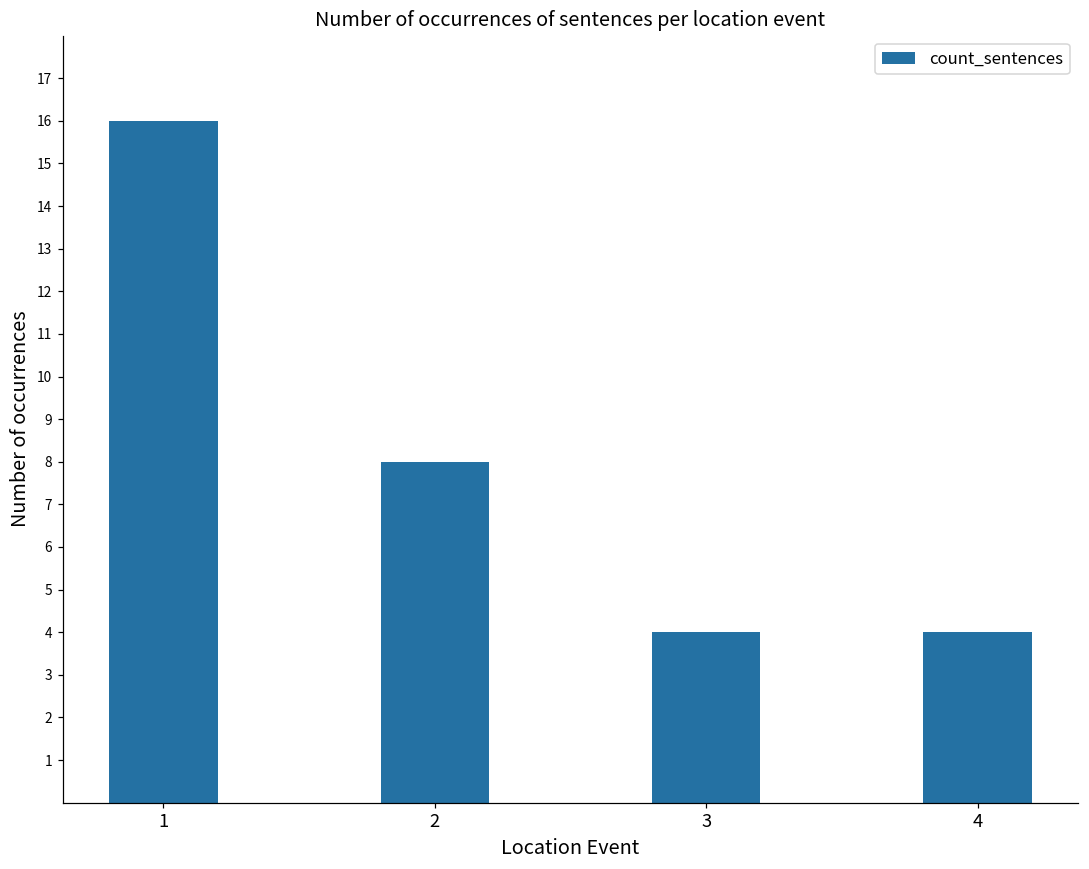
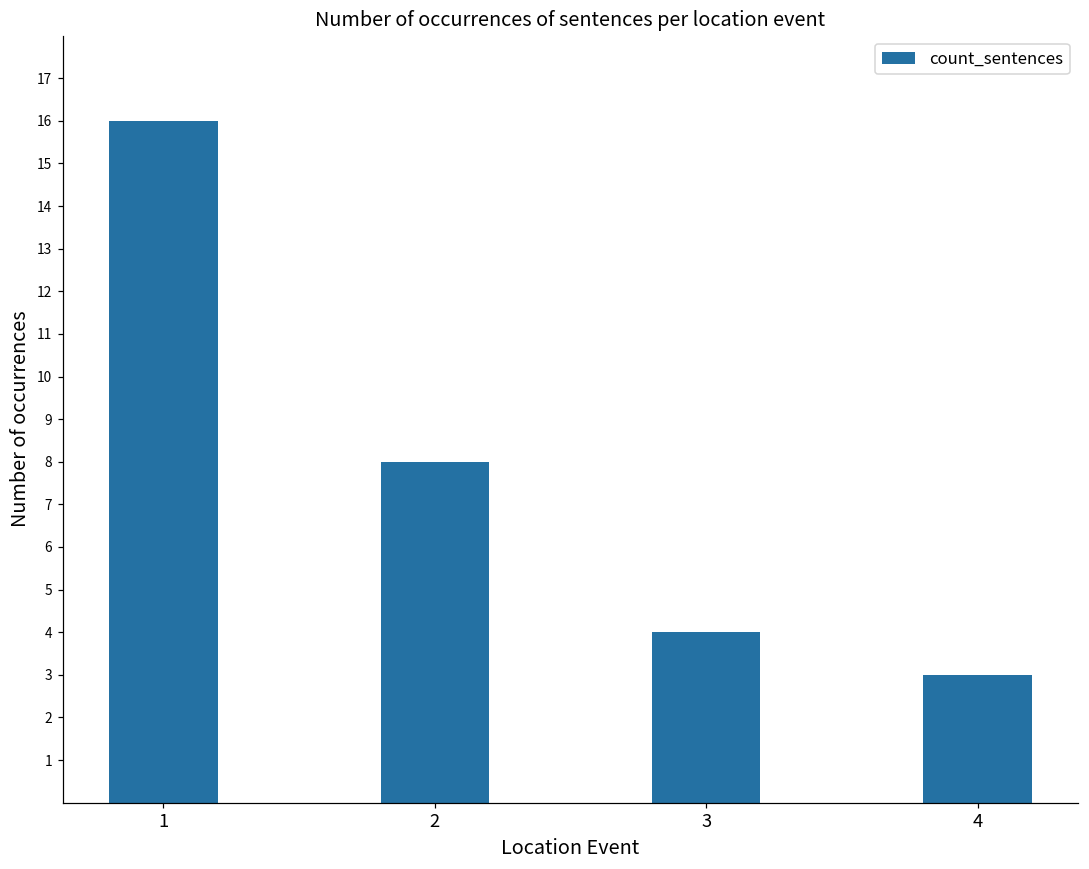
4: 4 -> 3
